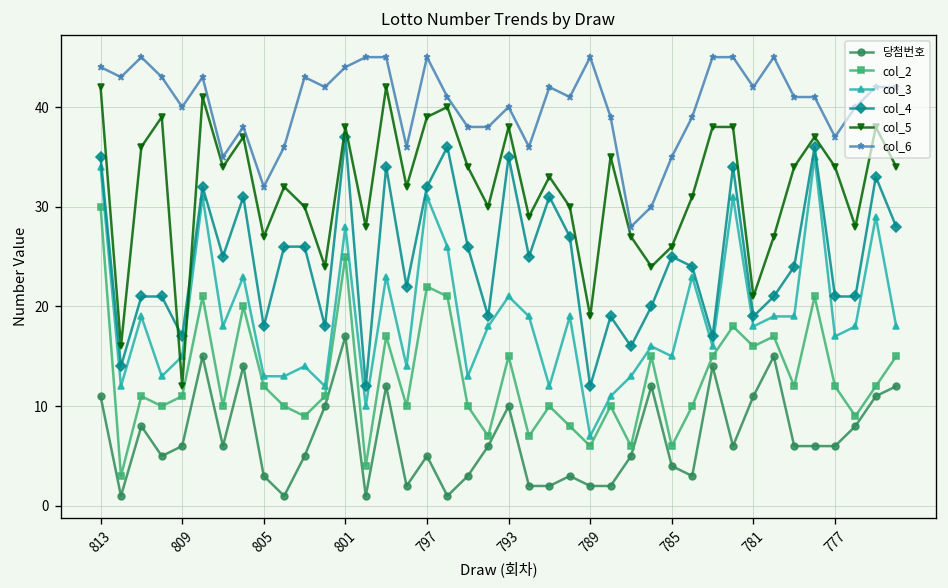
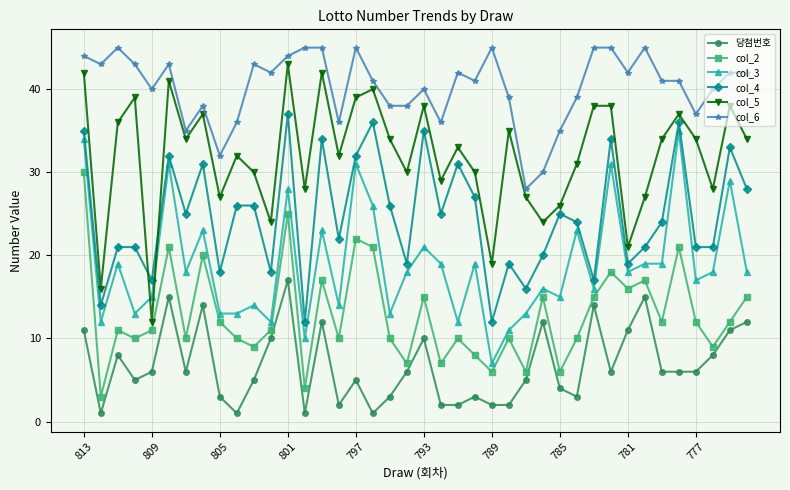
col_5, 801: 38 -> 43
